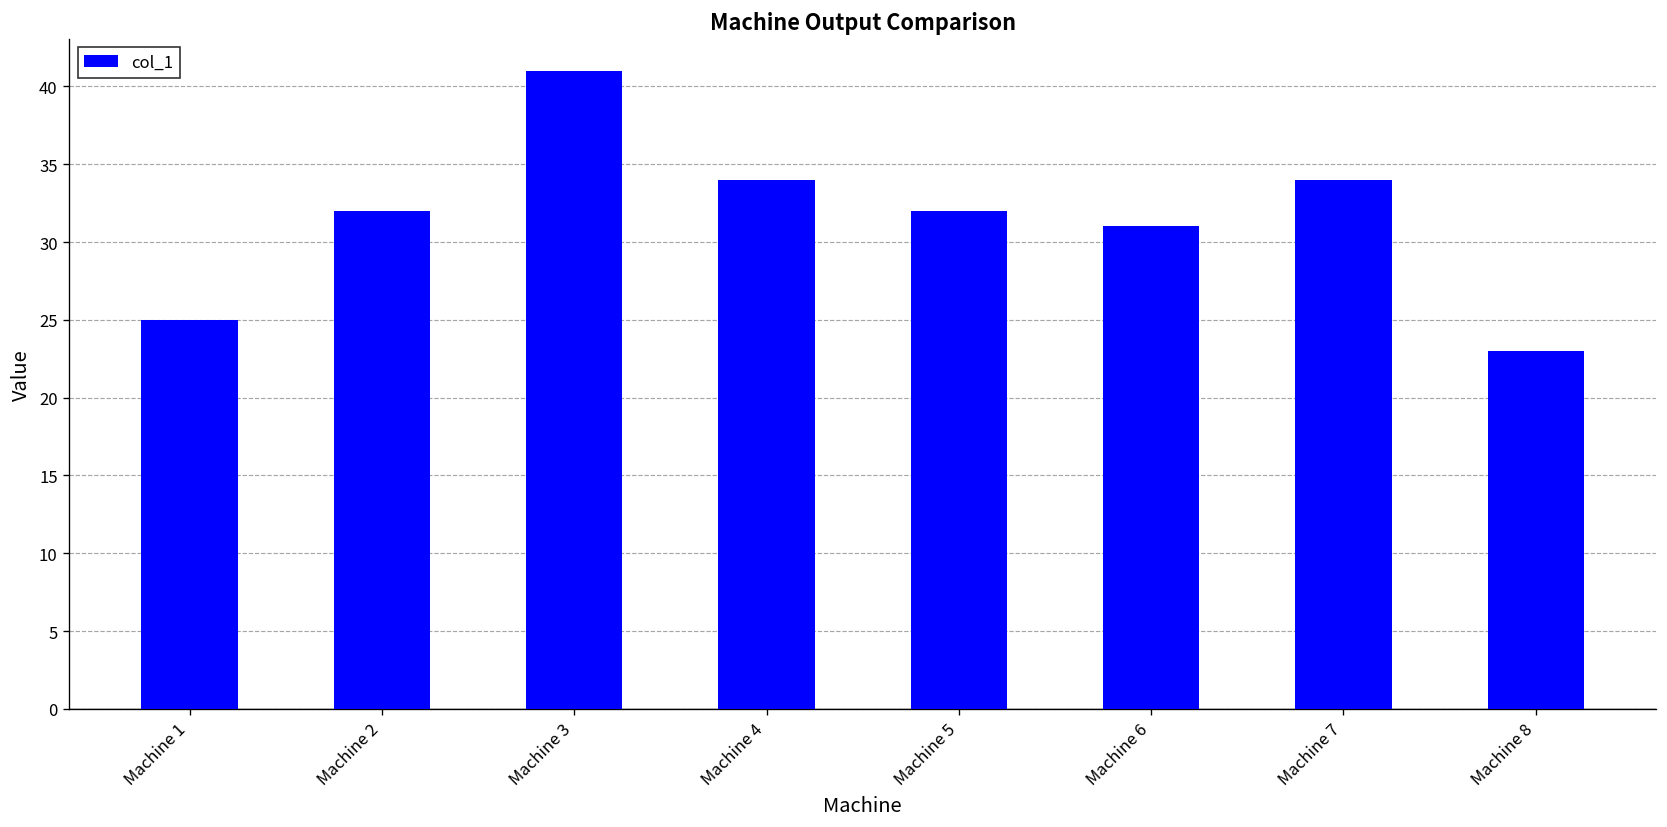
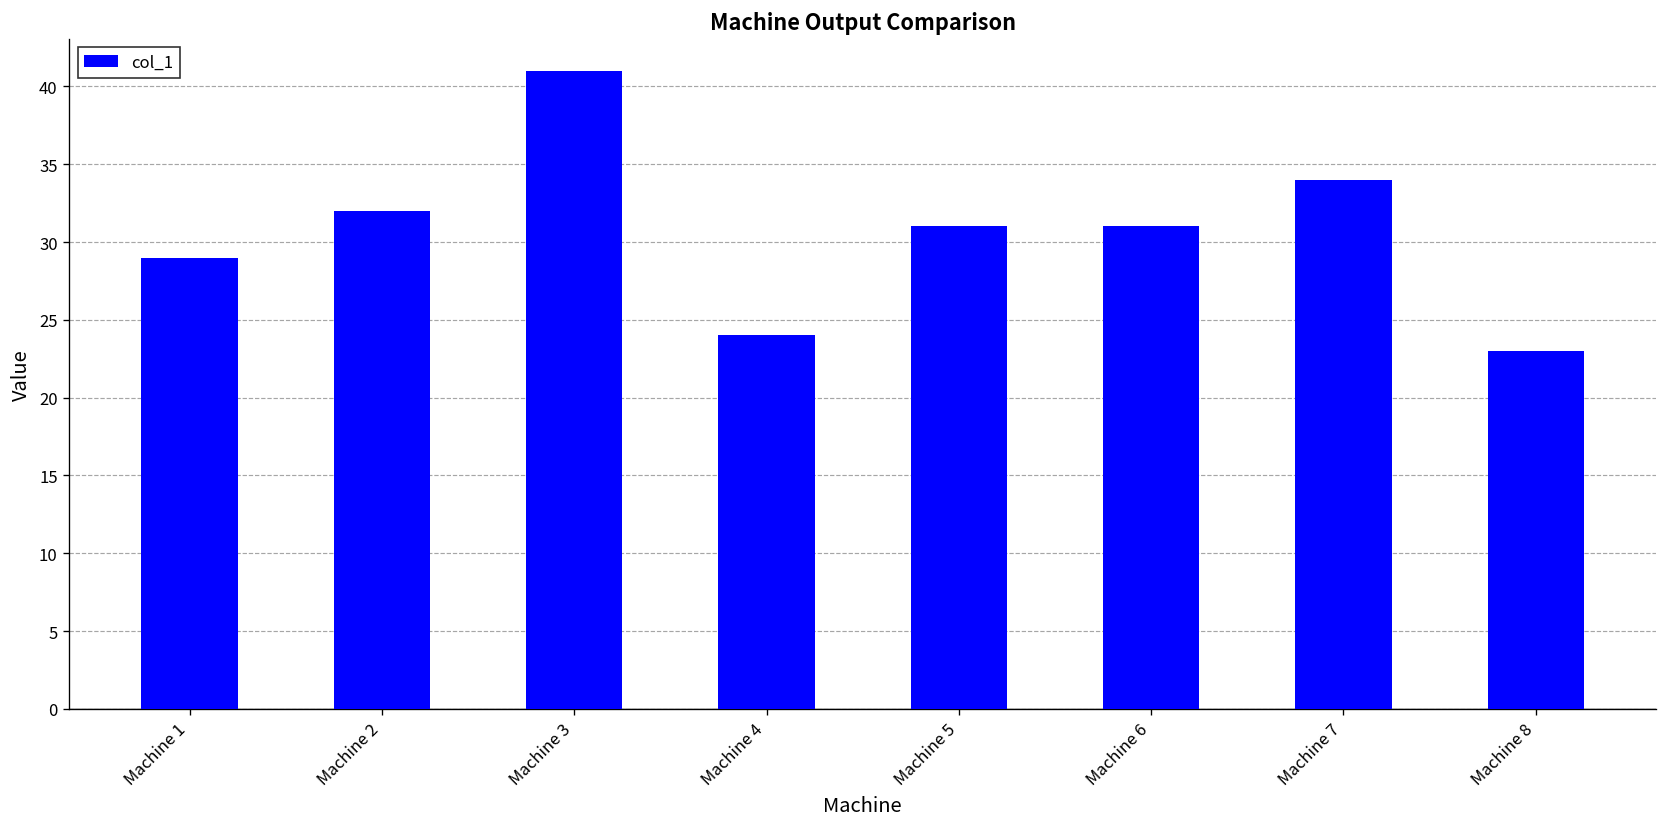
Machine 1: 25 -> 29
Machine 4: 34 -> 24
Machine 5: 32 -> 31
